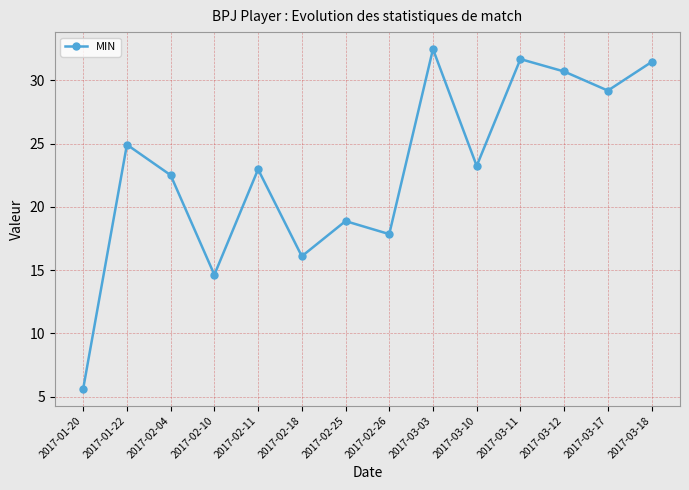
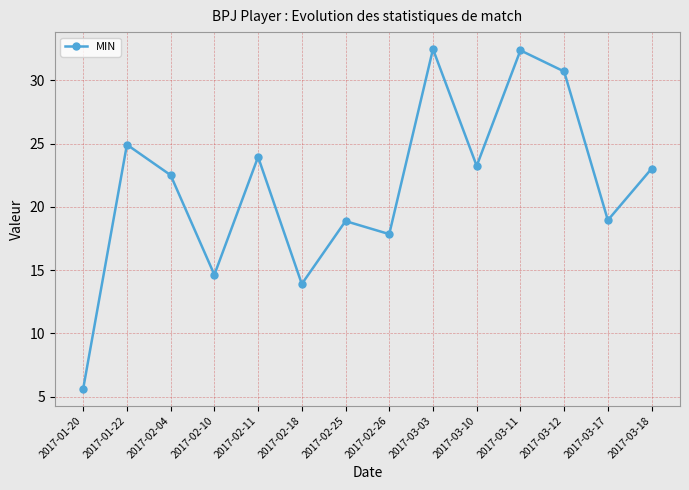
2017-02-11: 23.0 -> 24.0
2017-02-18: 16.1 -> 13.9
2017-03-11: 31.7 -> 32.4
2017-03-17: 29.2 -> 19.0
2017-03-18: 31.5 -> 23.0
